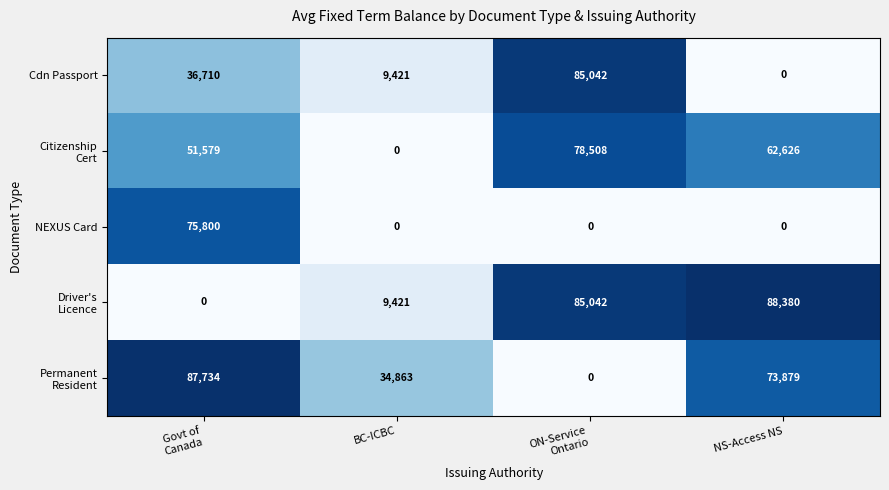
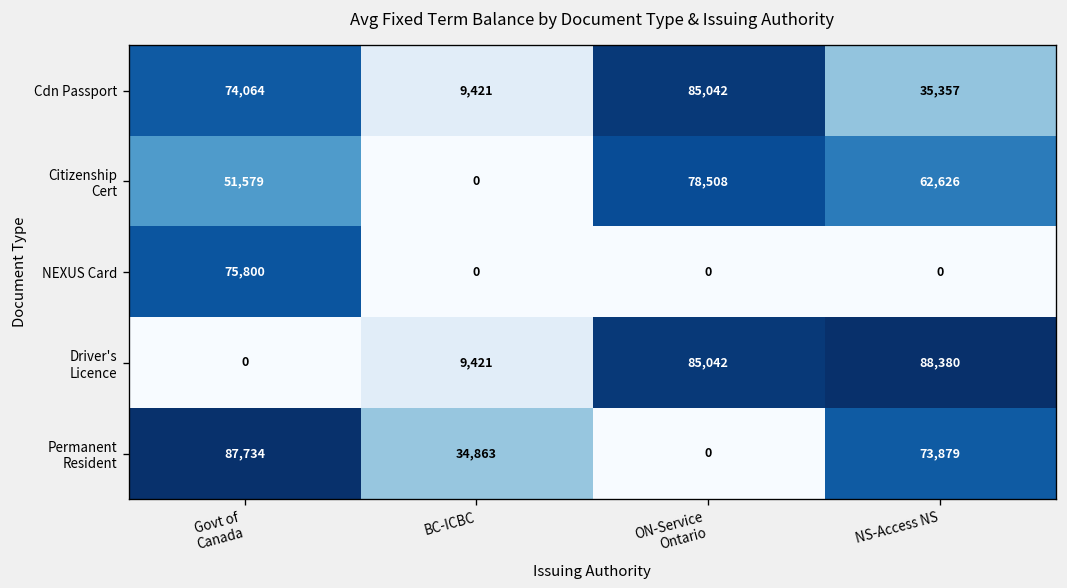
Cdn Passport, Govt of Canada: 36,710 -> 74,064
Cdn Passport, NS-Access NS: 0 -> 35,357
